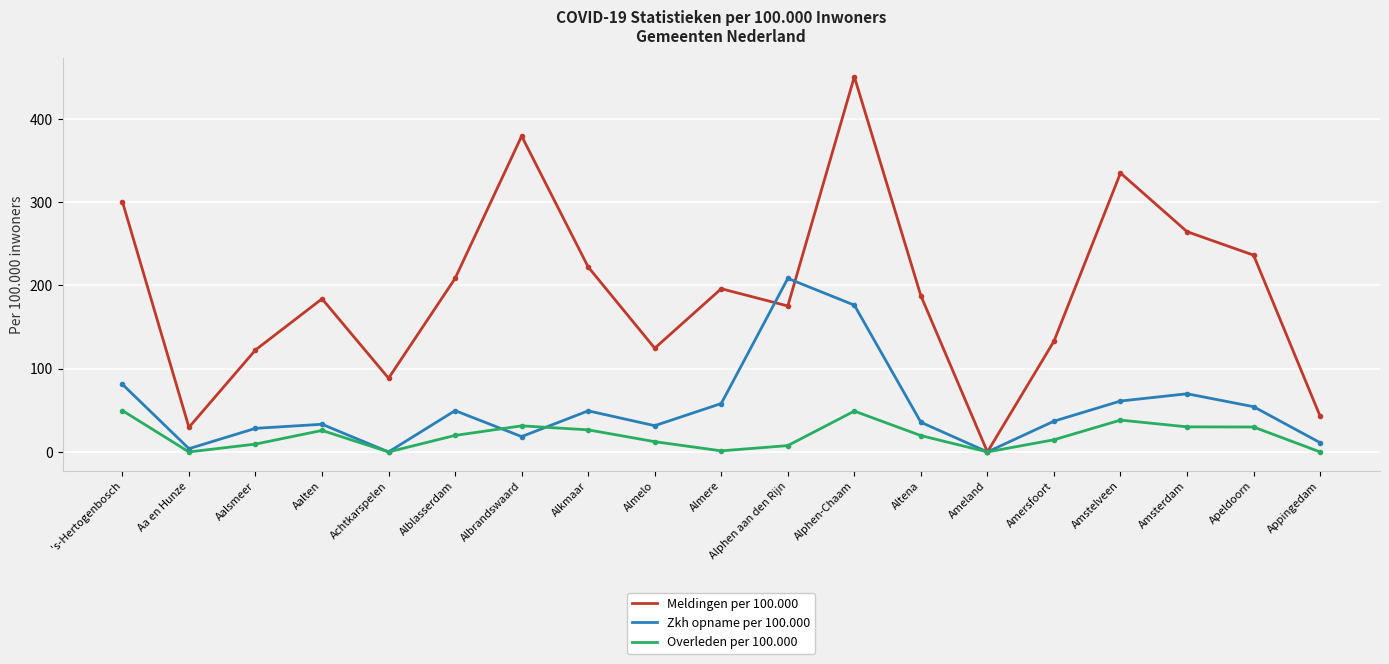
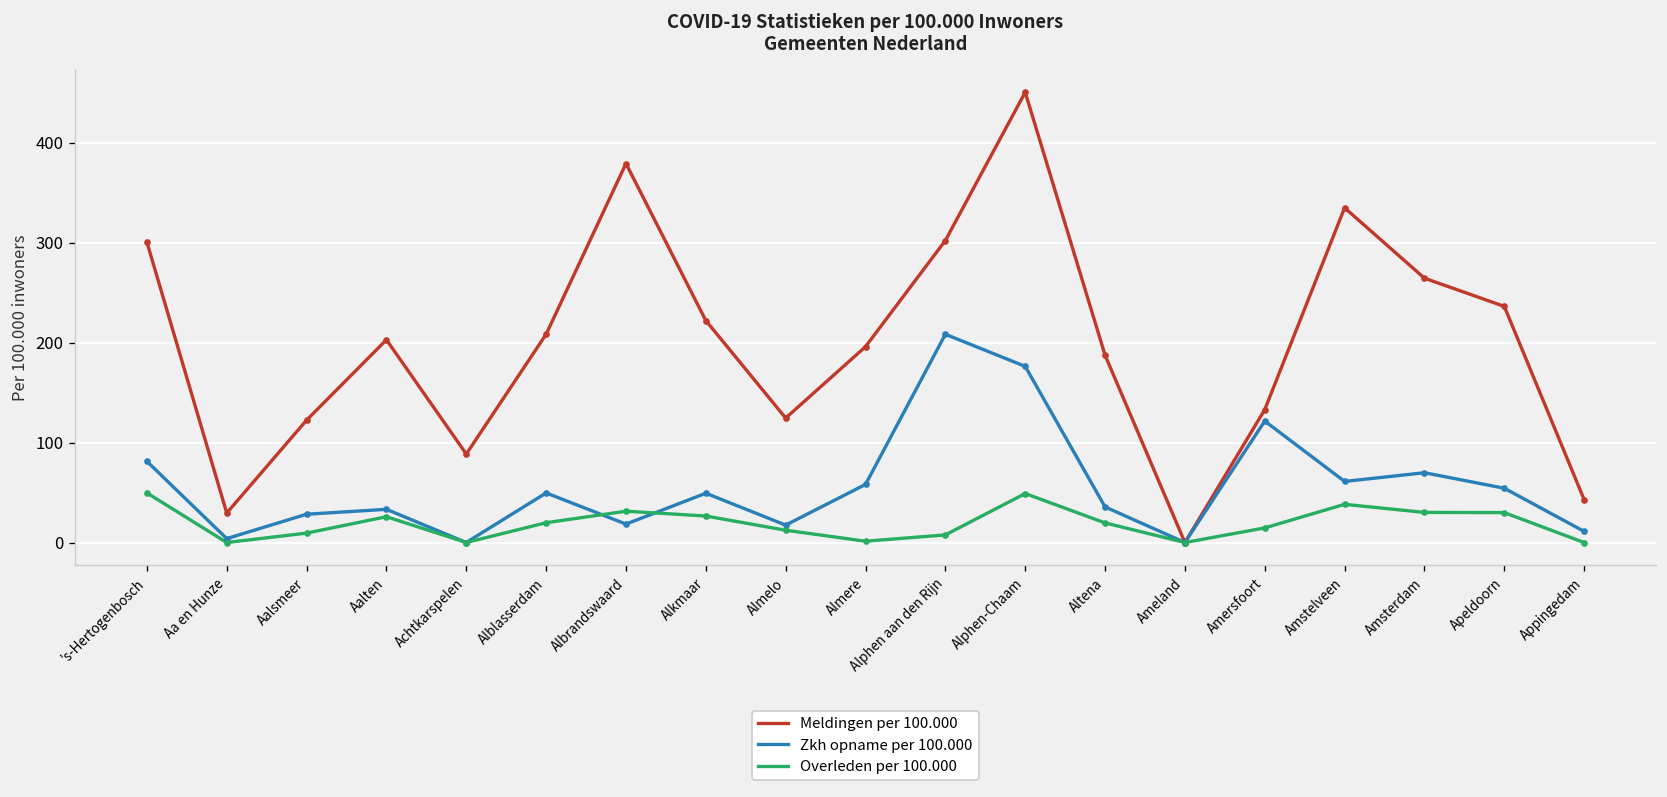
Meldingen per 100.000, Aalten: 180 -> 200
Zkh opname per 100.000, Almelo: 30 -> 20
Meldingen per 100.000, Alphen aan den Rijn: 180 -> 300
Zkh opname per 100.000, Amersfoort: 40 -> 120
